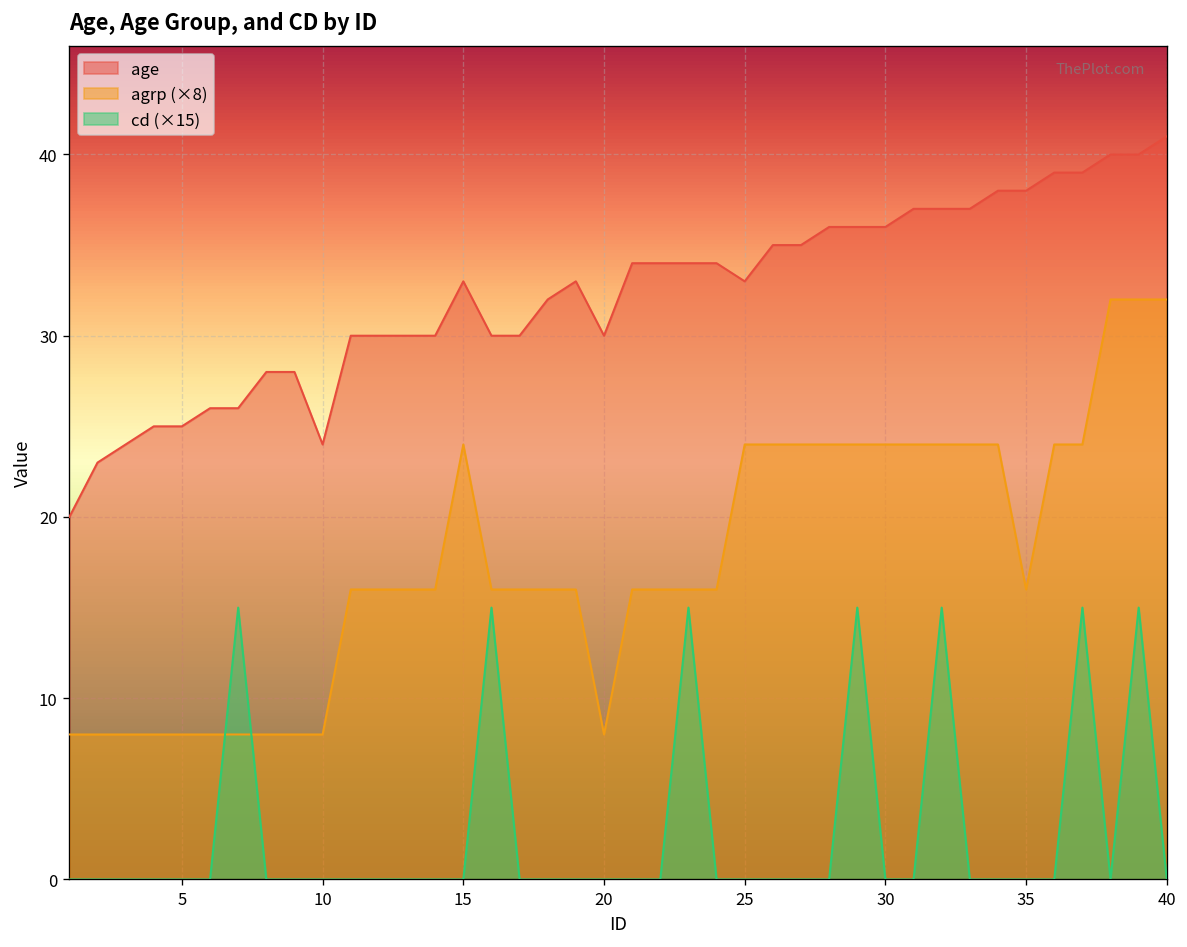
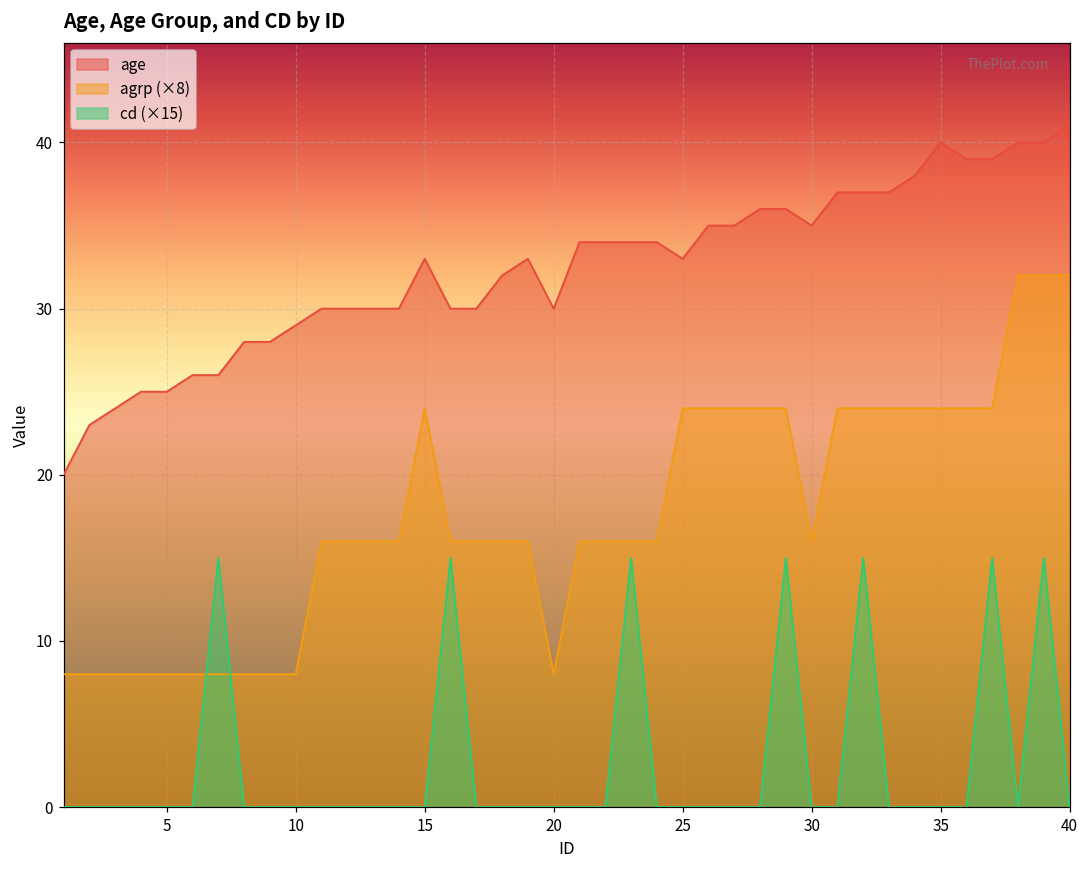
age, 10: 24 -> 29
age, 30: 36 -> 35
agrp (×8), 30: 24.0 -> 16.0
age, 35: 38 -> 40
agrp (×8), 35: 16.0 -> 24.0
